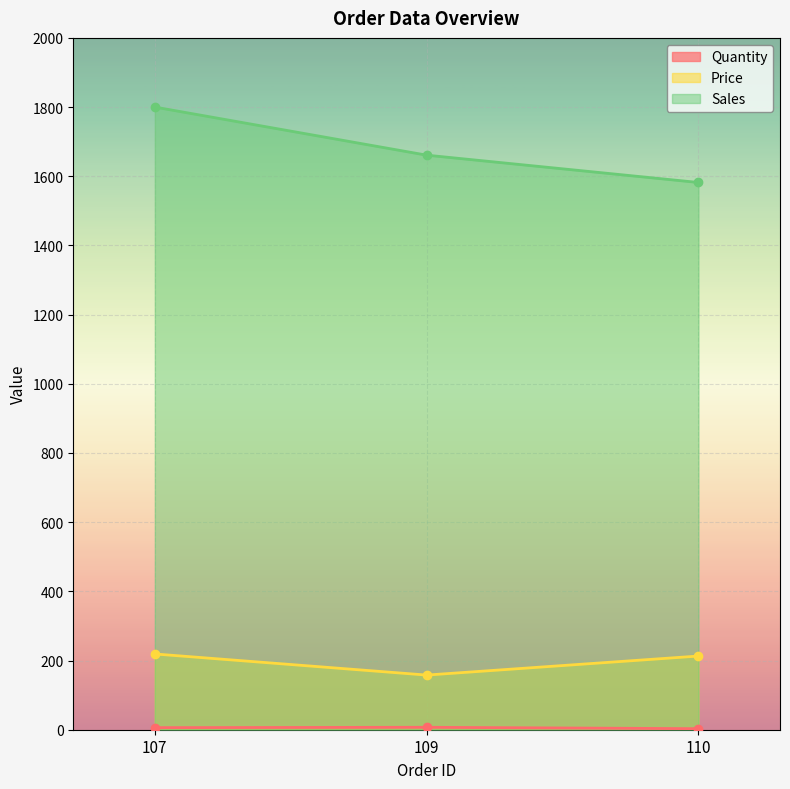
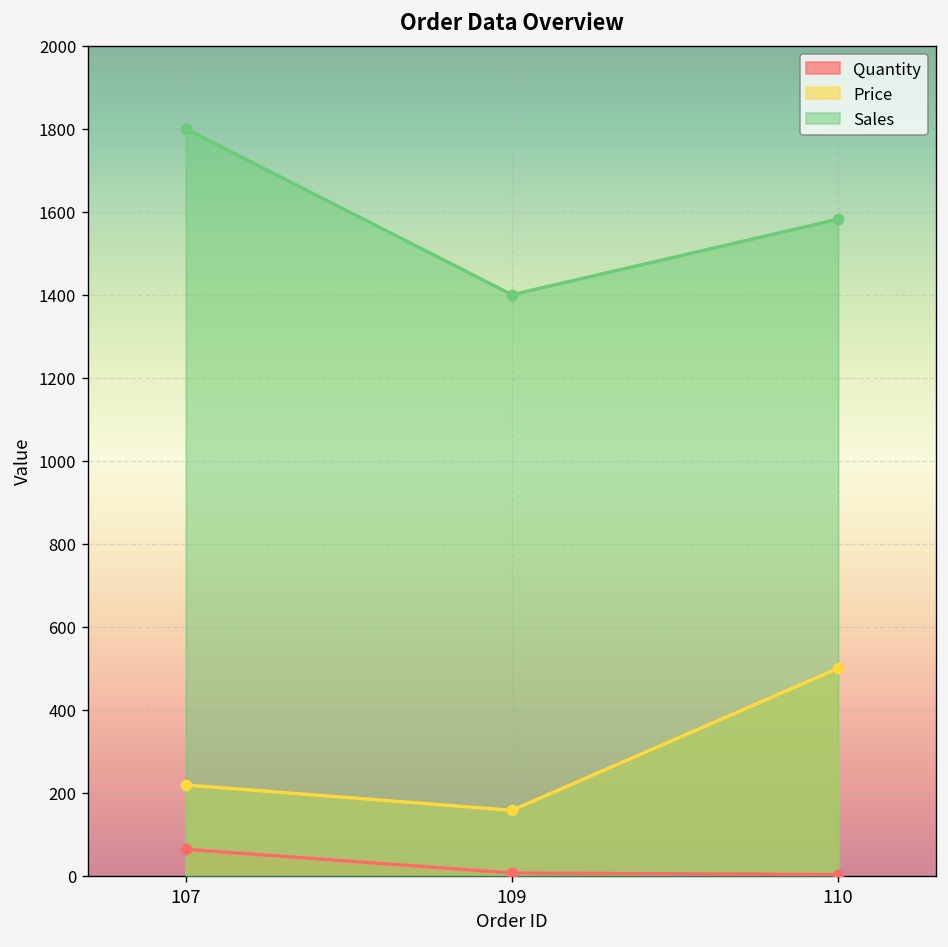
Quantity, 107: 10 -> 60
Sales, 109: 1660 -> 1400
Price, 110: 210 -> 500
